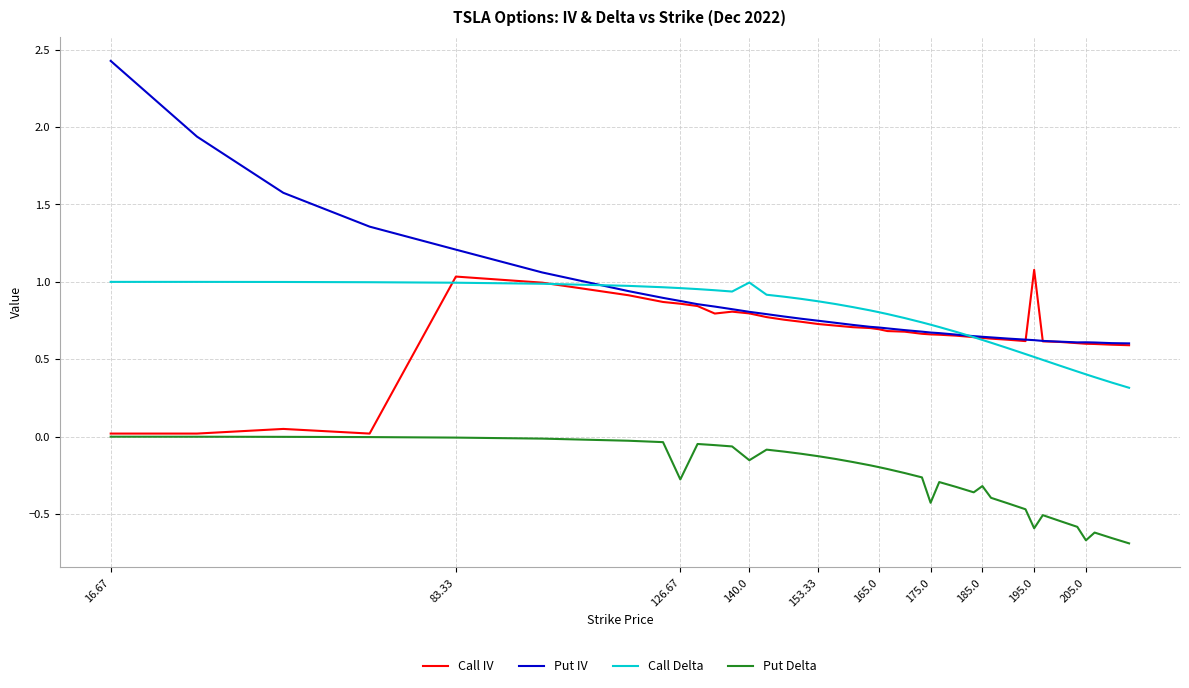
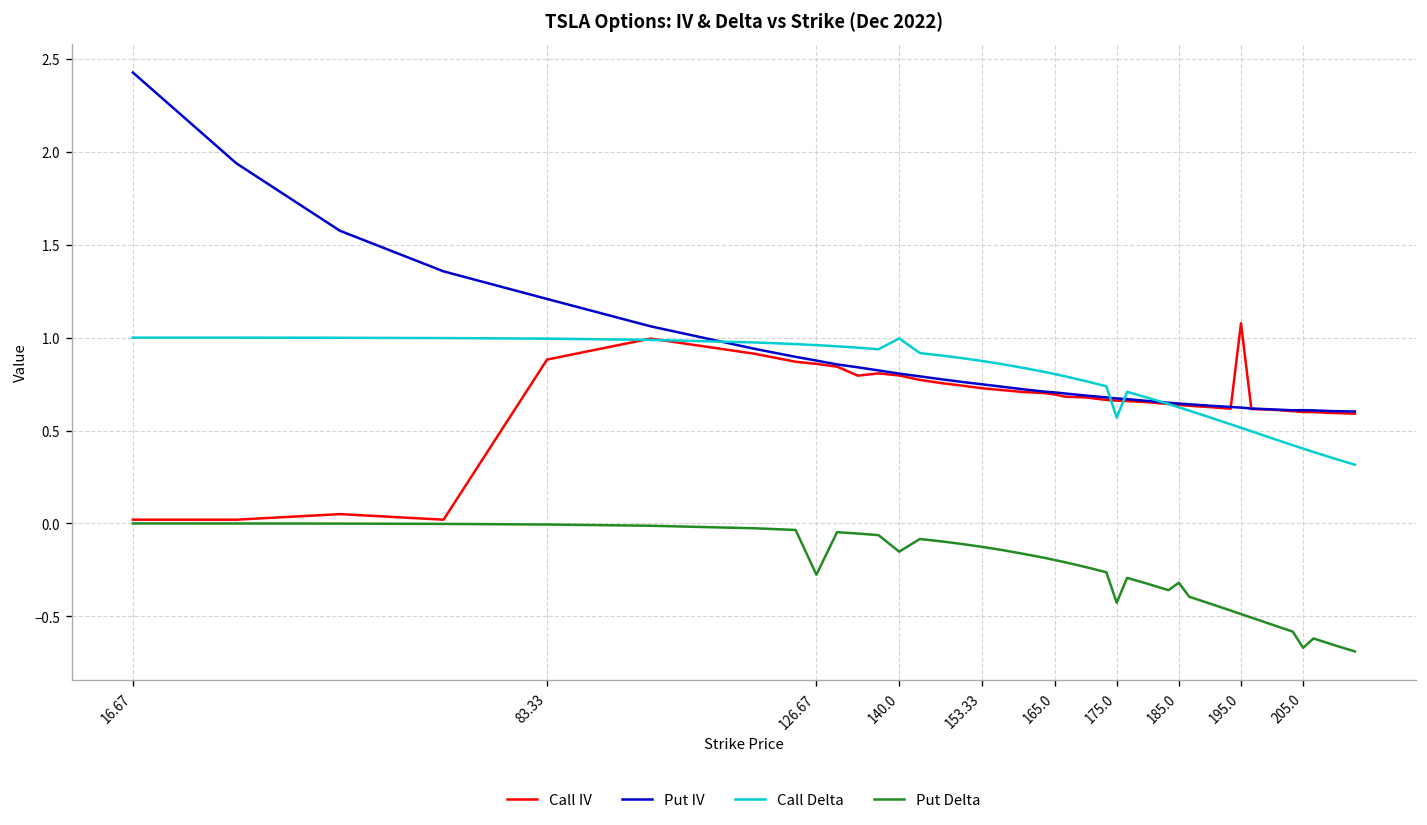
Call IV, 83.33: 1.03 -> 0.88
Call Delta, 175.0: 0.72 -> 0.57
Put Delta, 195.0: -0.59 -> -0.49
